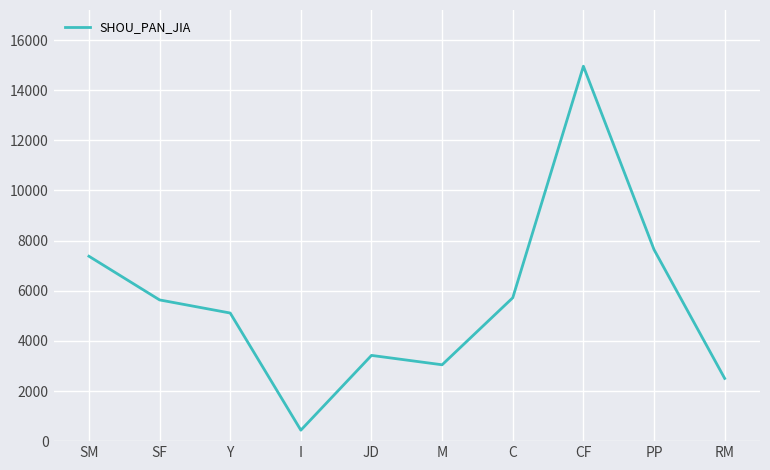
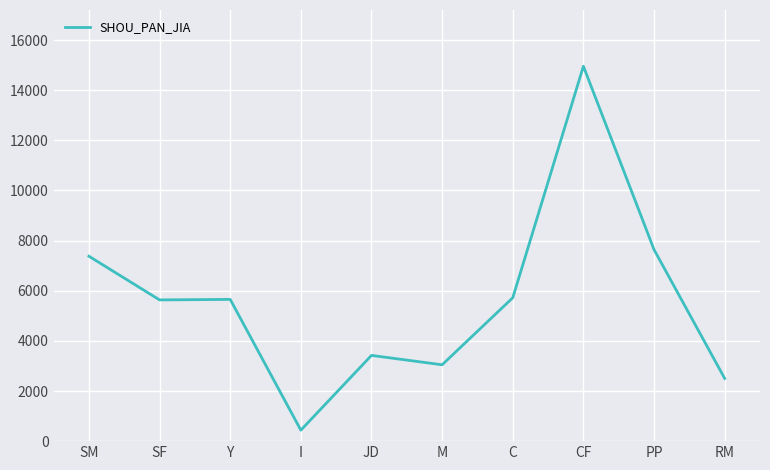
Y: 5100 -> 5700
